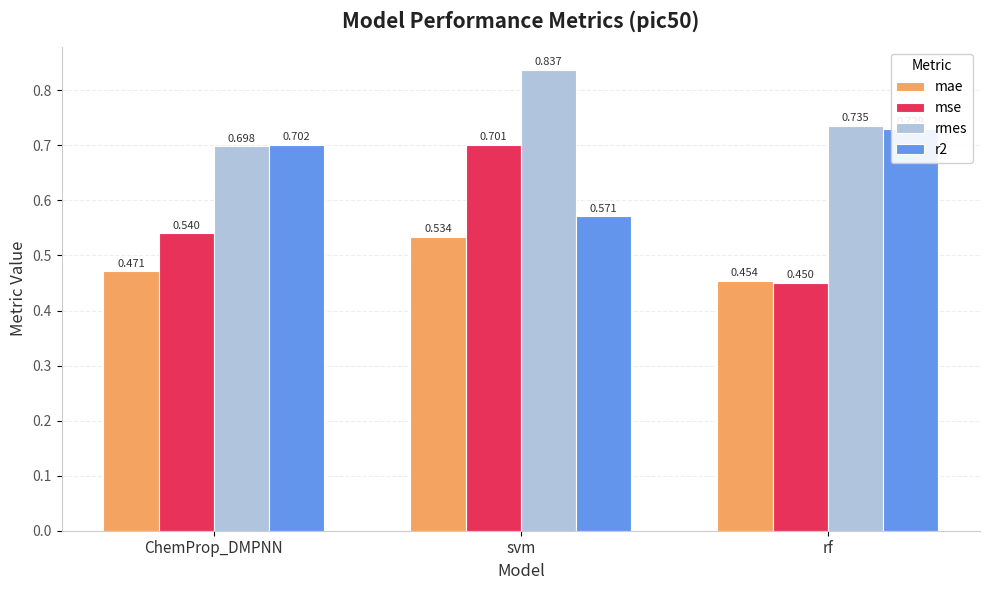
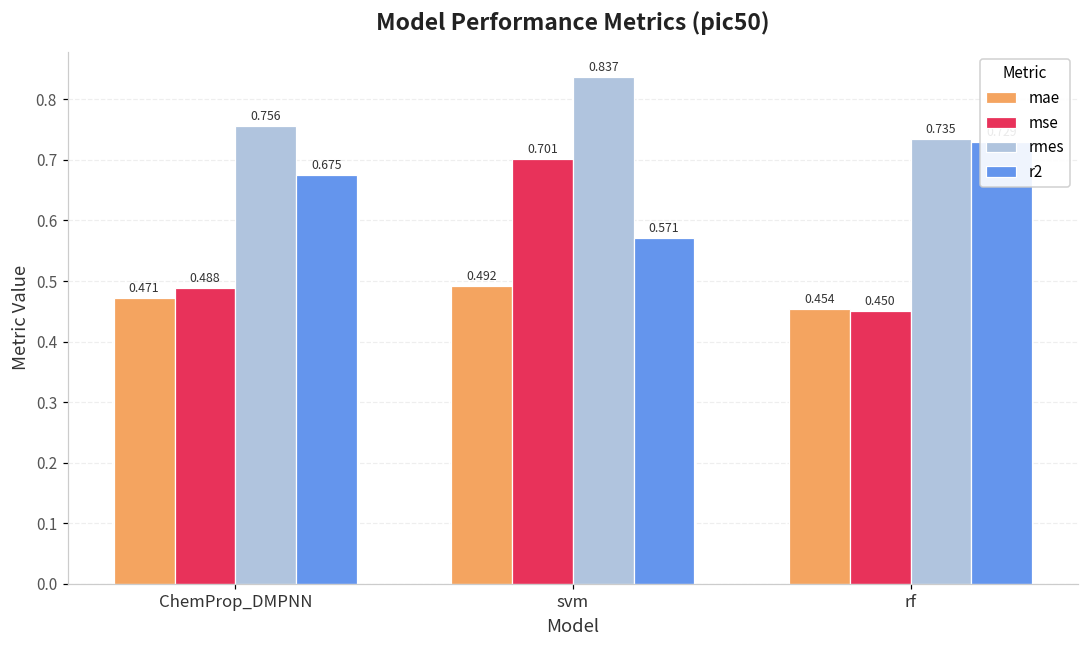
mse, ChemProp_DMPNN: 0.540 -> 0.488
rmes, ChemProp_DMPNN: 0.698 -> 0.756
r2, ChemProp_DMPNN: 0.702 -> 0.675
mae, svm: 0.534 -> 0.492
